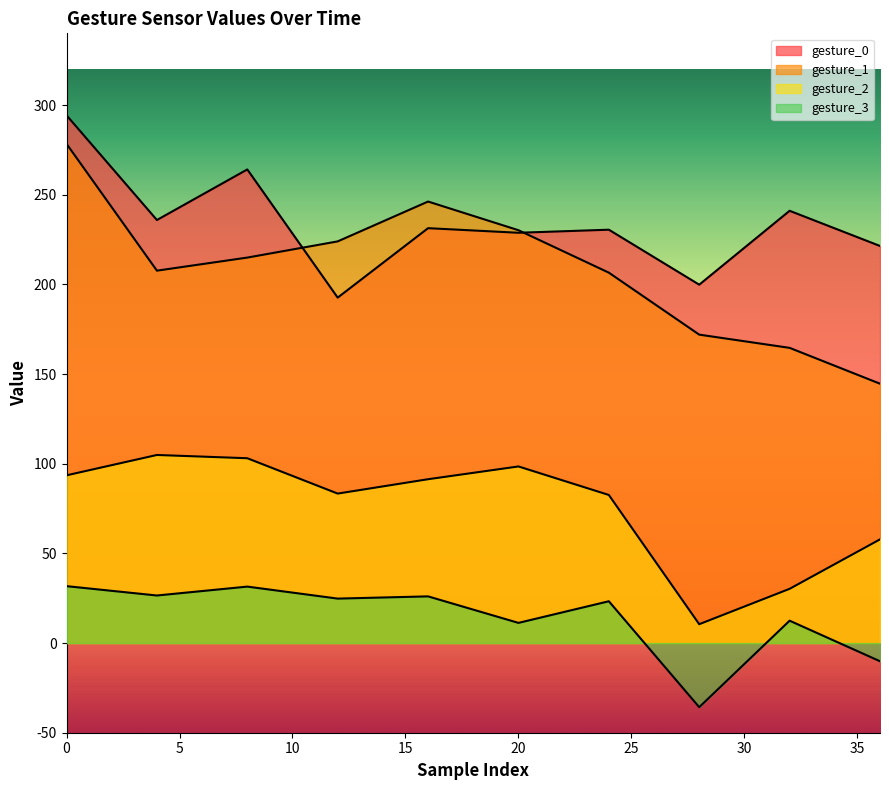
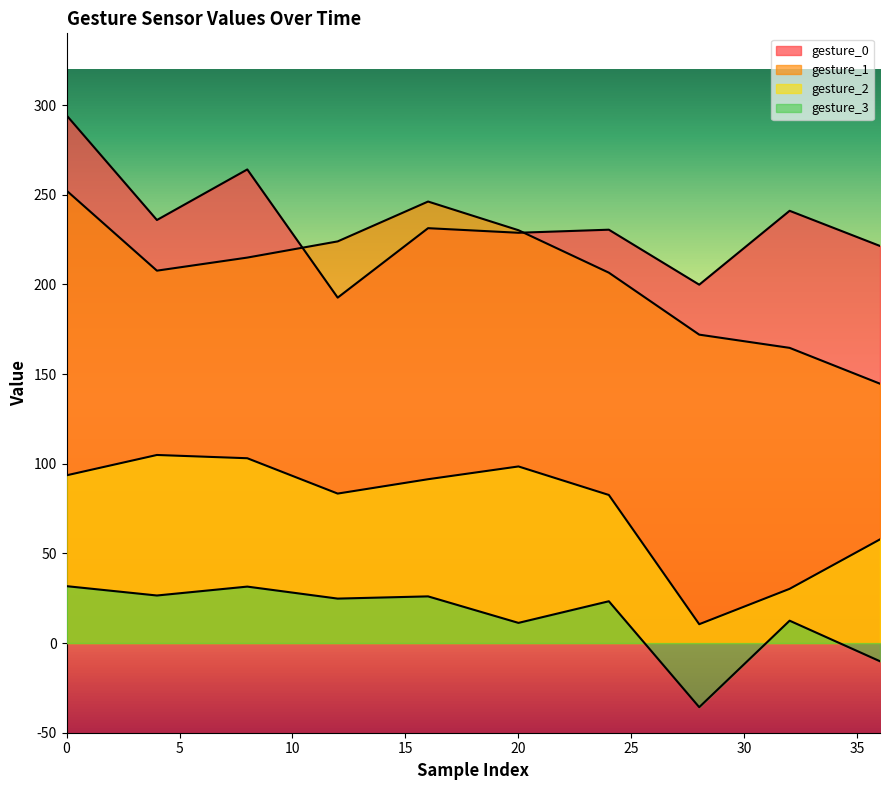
gesture_1, 0: 278 -> 252
